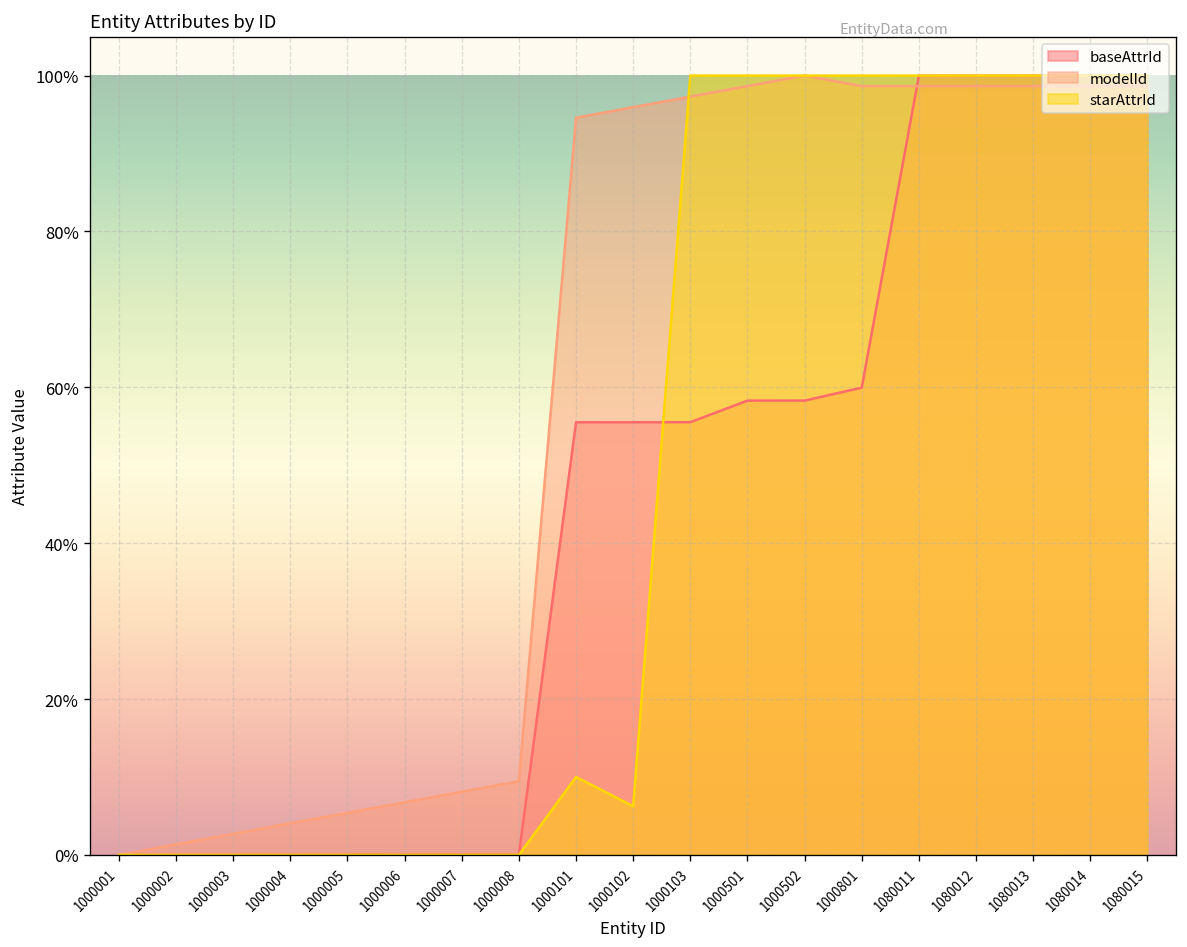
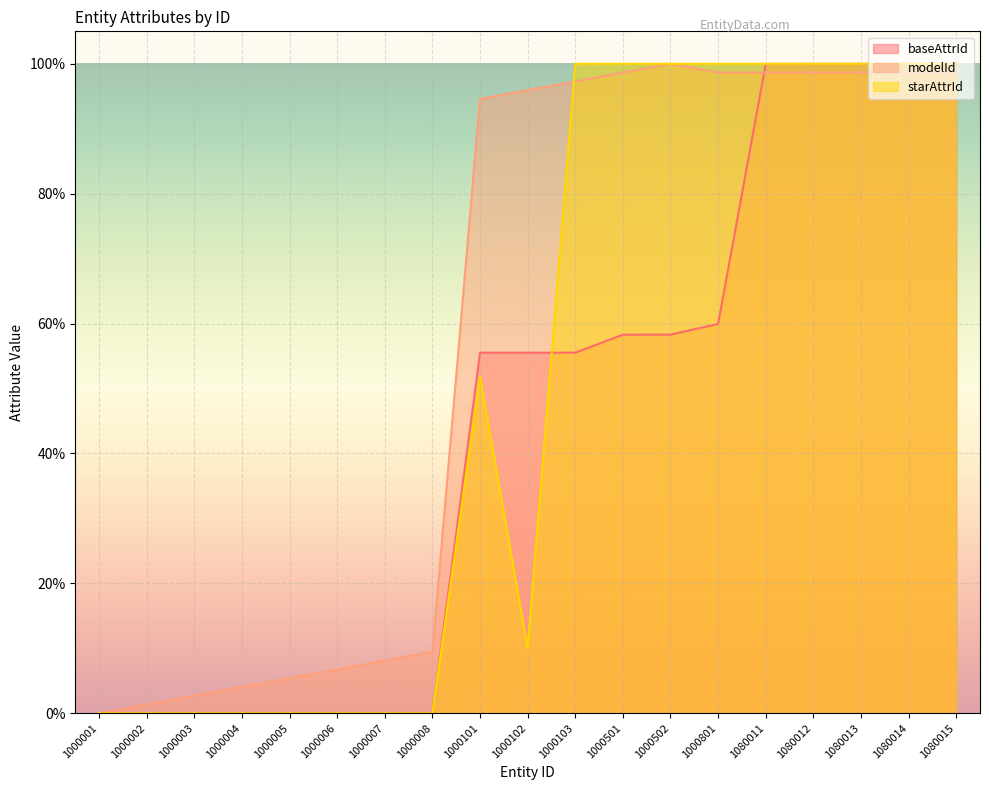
starAttrId, 1000101: 10% -> 52%
starAttrId, 1000102: 6% -> 10%
